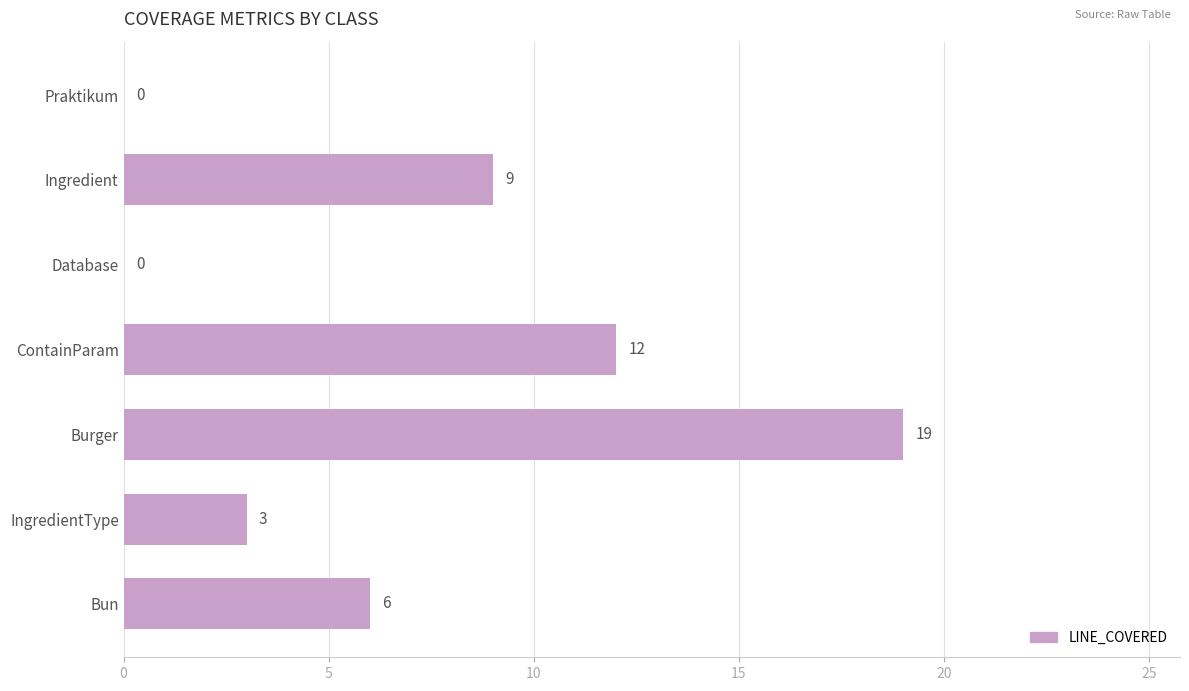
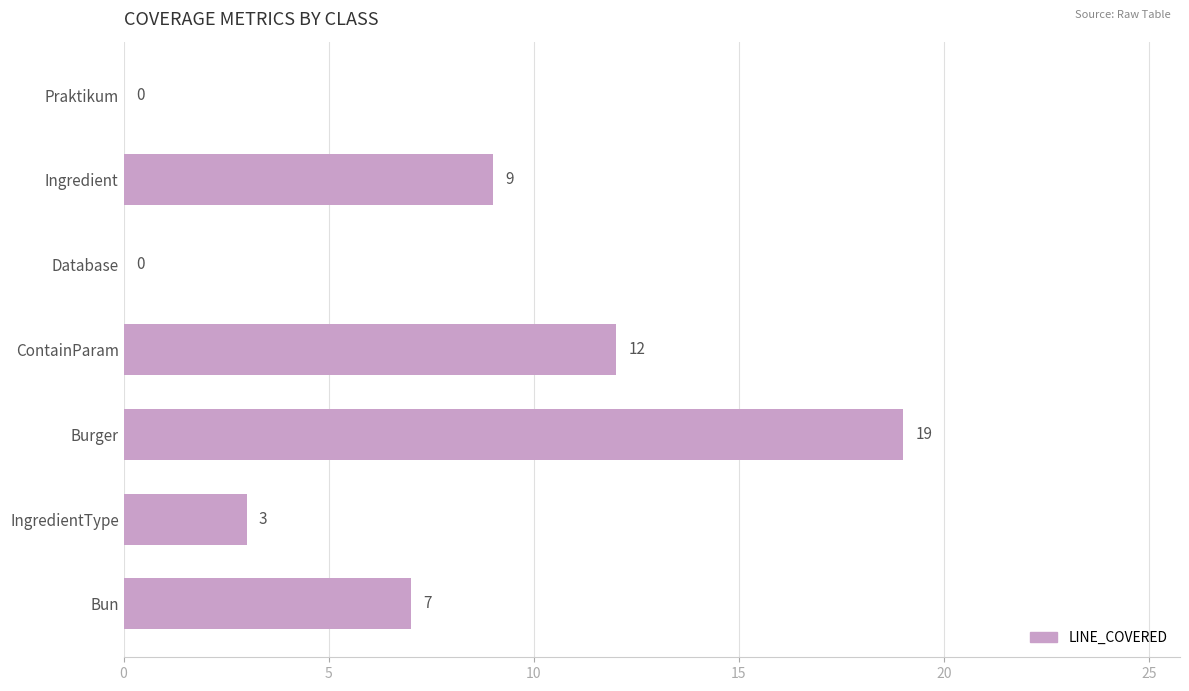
Bun: 6 -> 7
